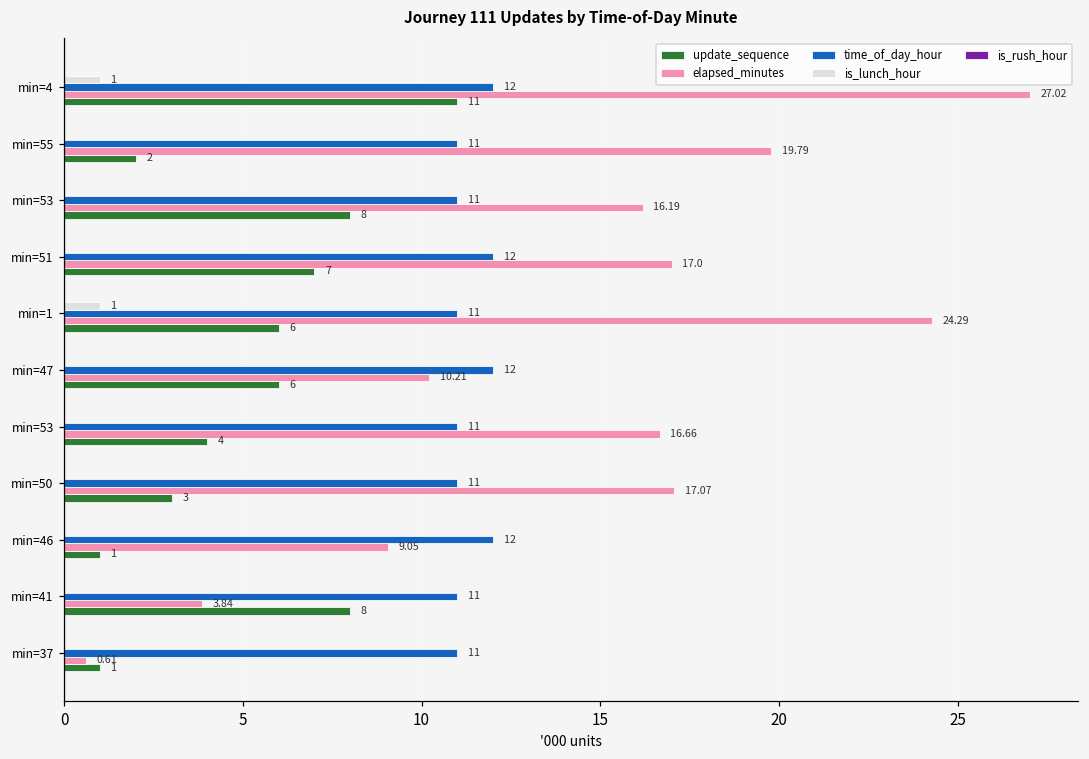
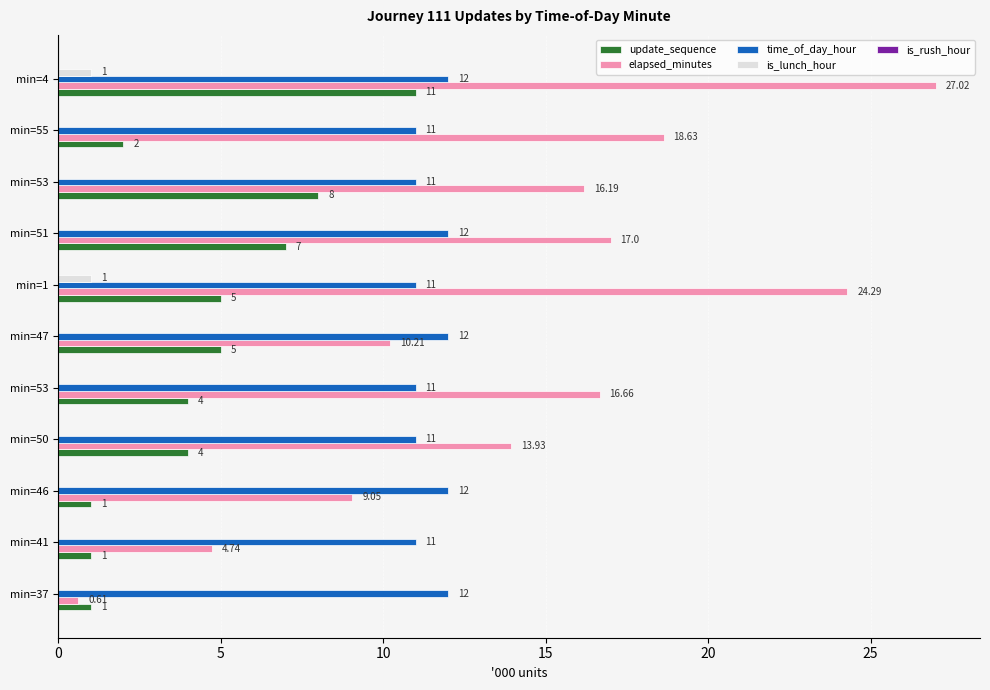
elapsed_minutes, min=55: 19.79 -> 18.63
update_sequence, min=1: 6 -> 5
update_sequence, min=47: 6 -> 5
elapsed_minutes, min=50: 17.07 -> 13.93
update_sequence, min=50: 3 -> 4
elapsed_minutes, min=41: 3.84 -> 4.74
update_sequence, min=41: 8 -> 1
time_of_day_hour, min=37: 11 -> 12
